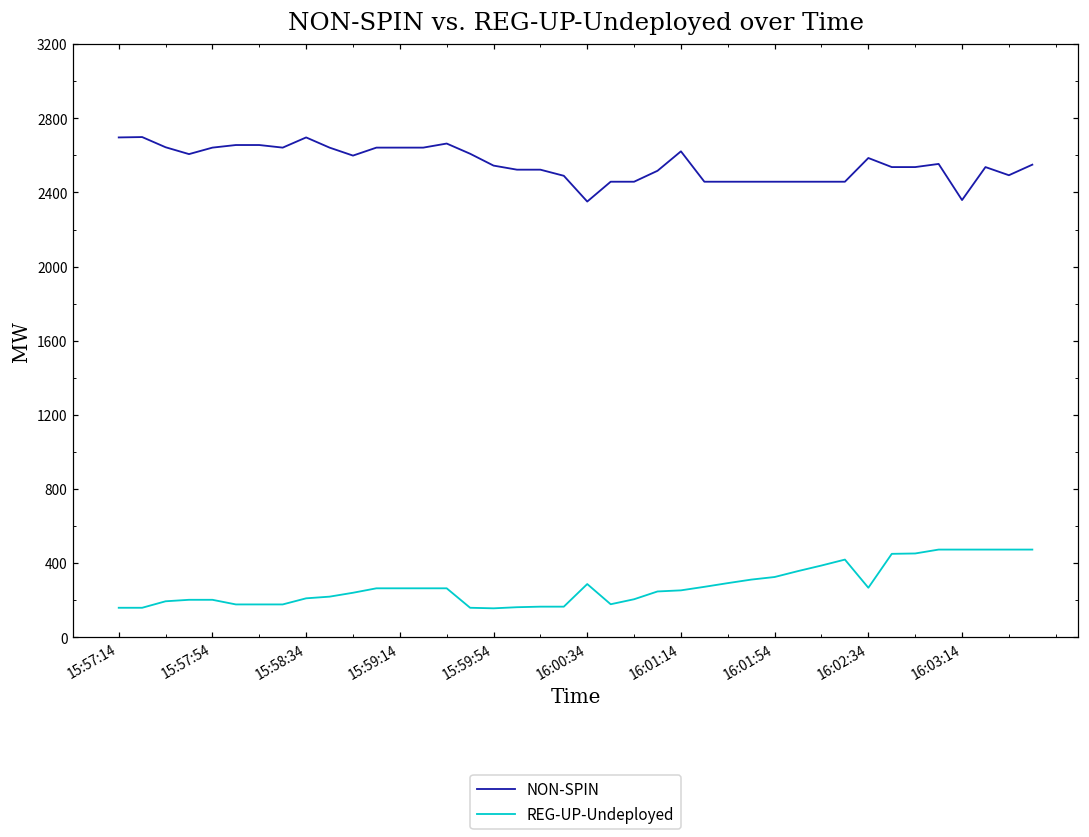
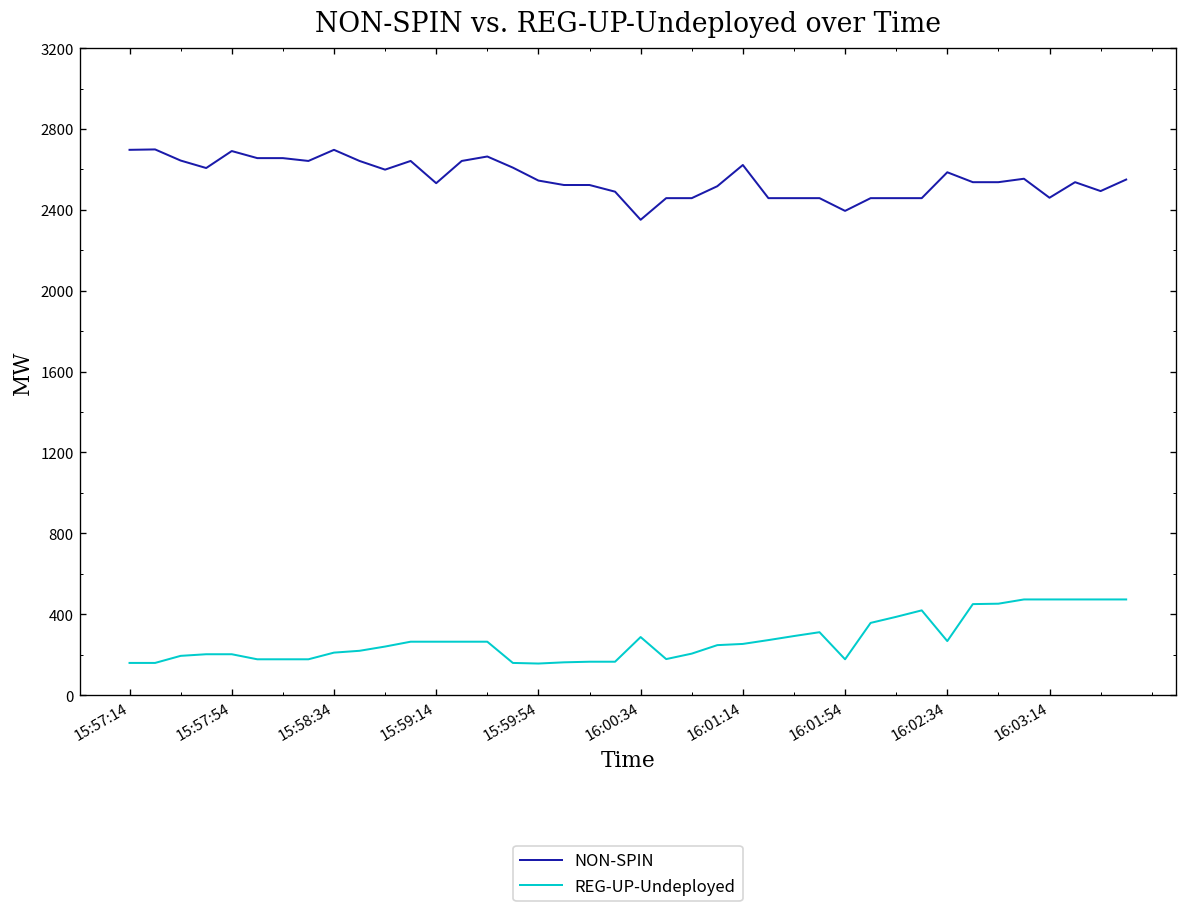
NON-SPIN, 15:57:54: 2640 -> 2690
NON-SPIN, 15:59:14: 2640 -> 2530
NON-SPIN, 16:01:54: 2460 -> 2400
REG-UP-Undeployed, 16:01:54: 330 -> 180
NON-SPIN, 16:03:14: 2360 -> 2460
